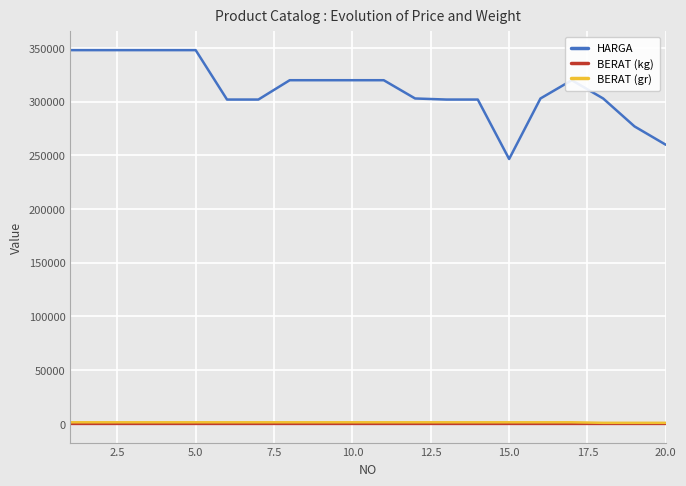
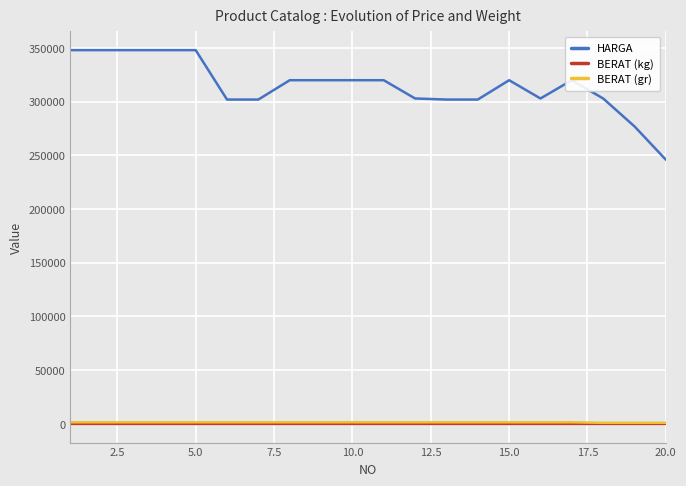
HARGA, 15.0: 247000 -> 320000
HARGA, 20.0: 260000 -> 246000
